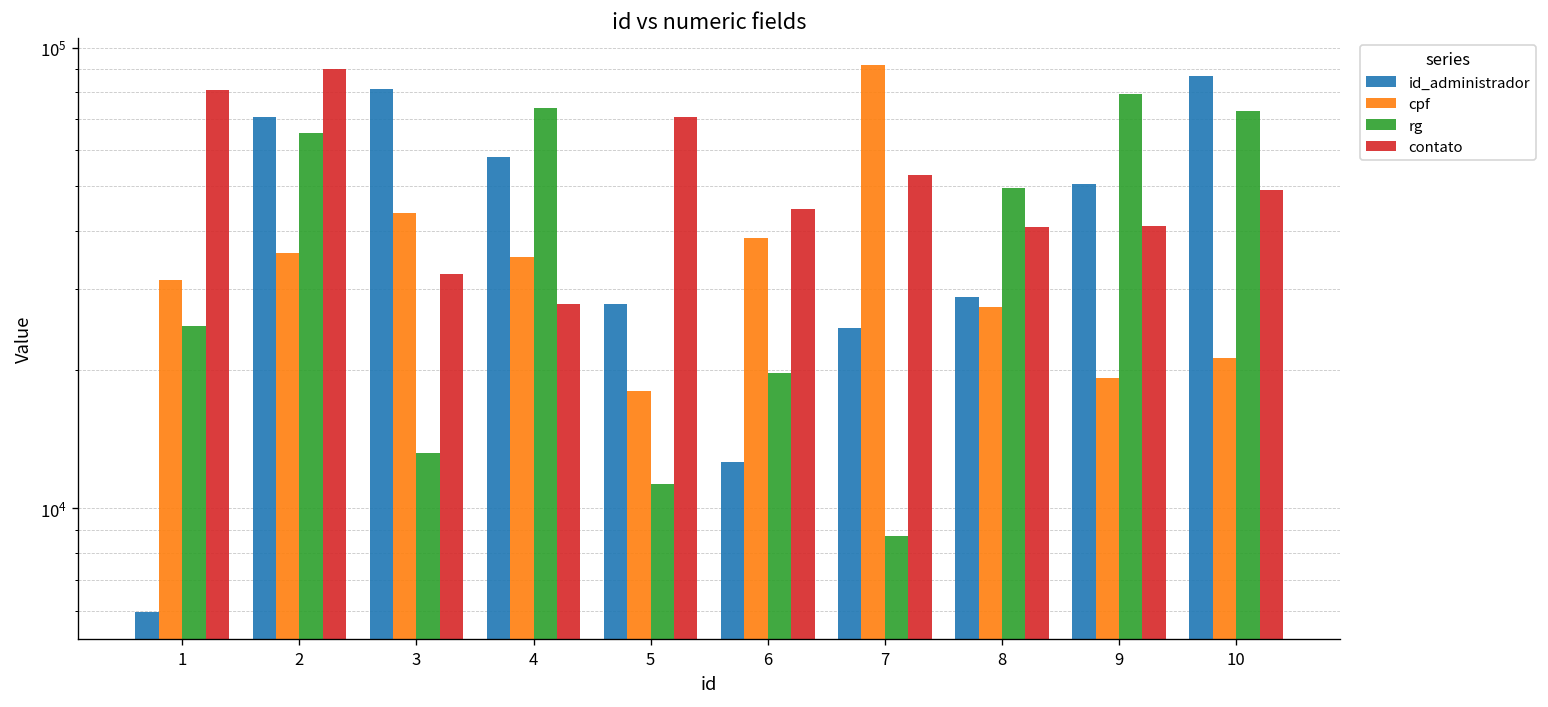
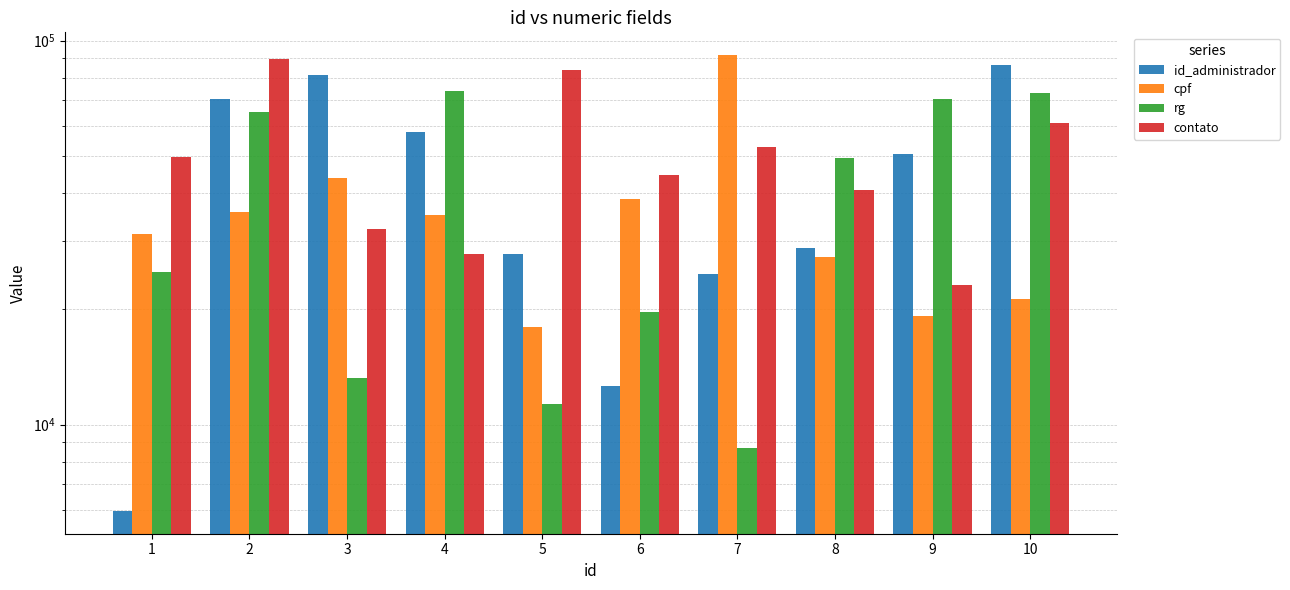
contato, 1: 81000 -> 50000
contato, 5: 71000 -> 84000
rg, 9: 79000 -> 71000
contato, 9: 41000 -> 23000
contato, 10: 49000 -> 61000
